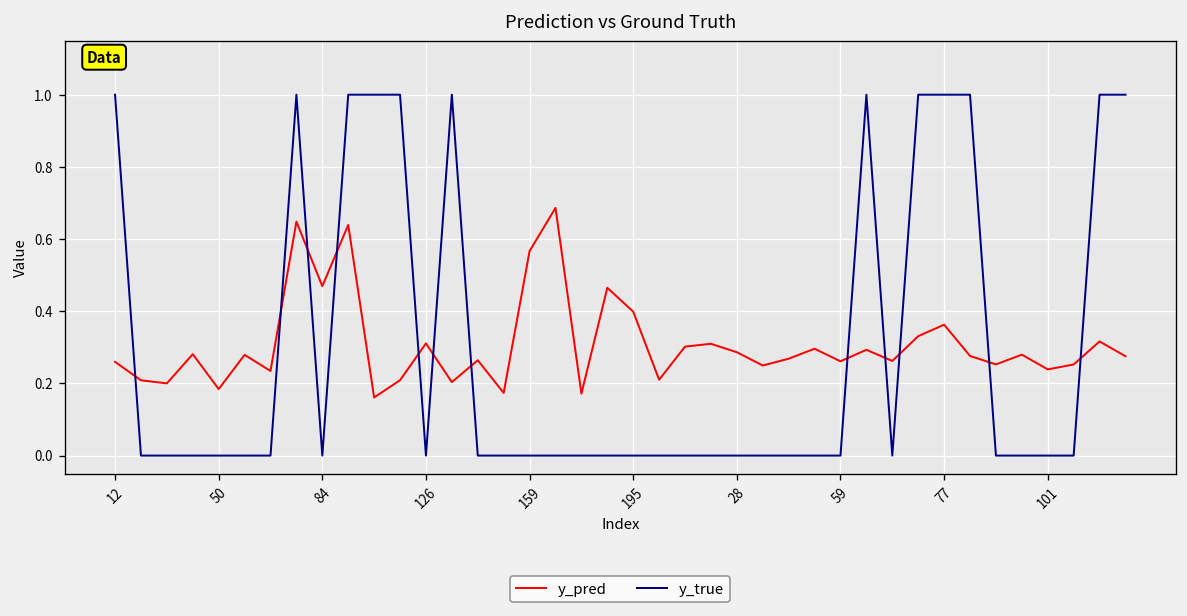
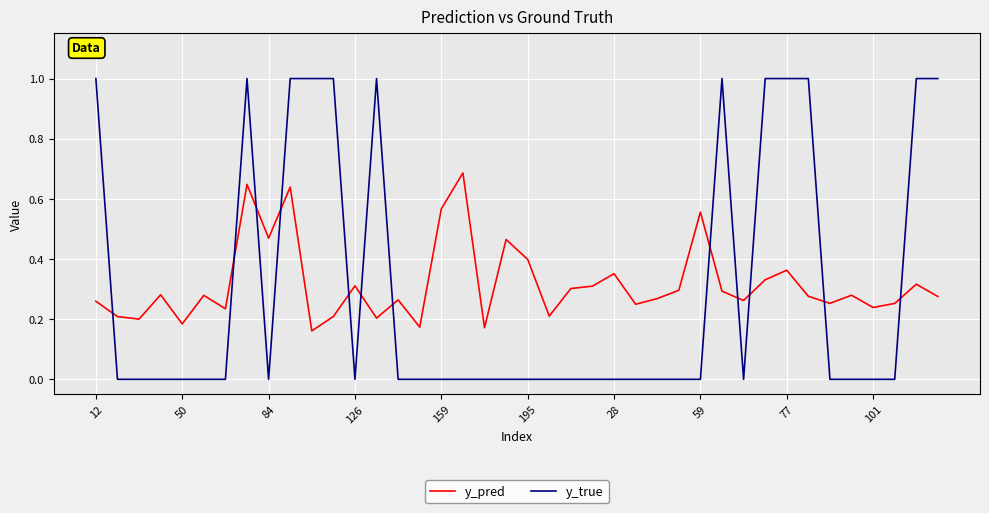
y_pred, 28: 0.29 -> 0.35
y_pred, 59: 0.26 -> 0.56
